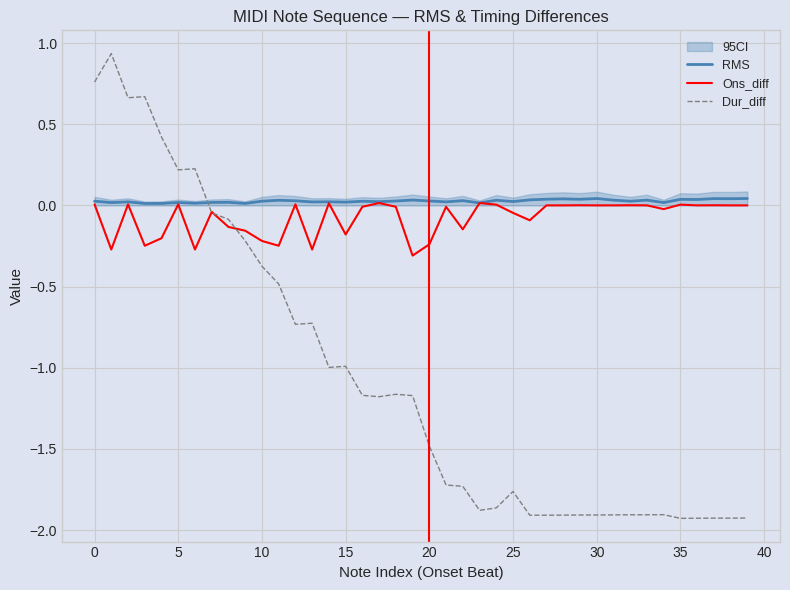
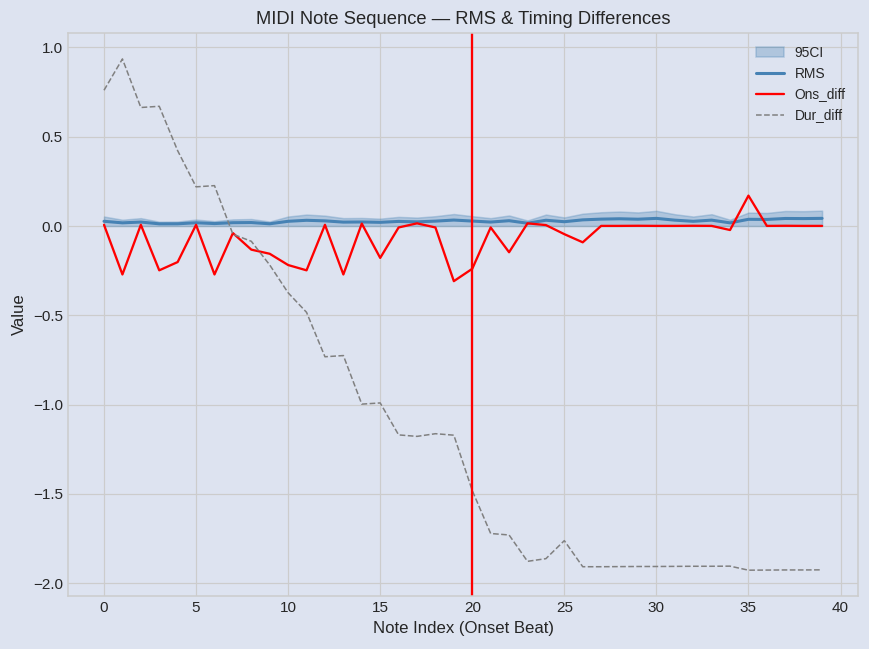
Ons_diff, 35: 0.01 -> 0.17
